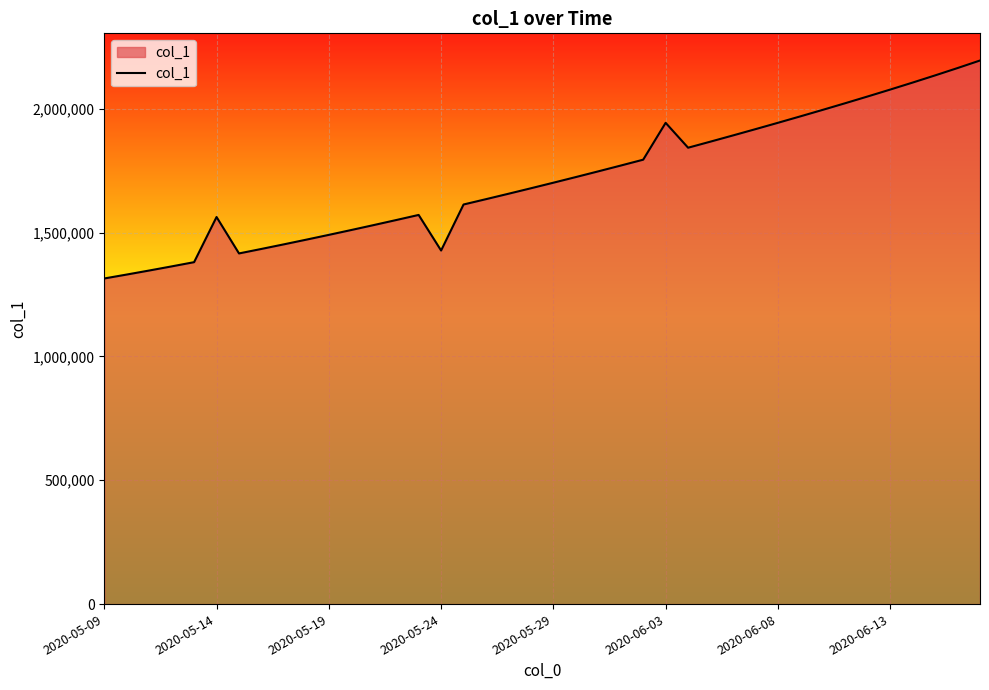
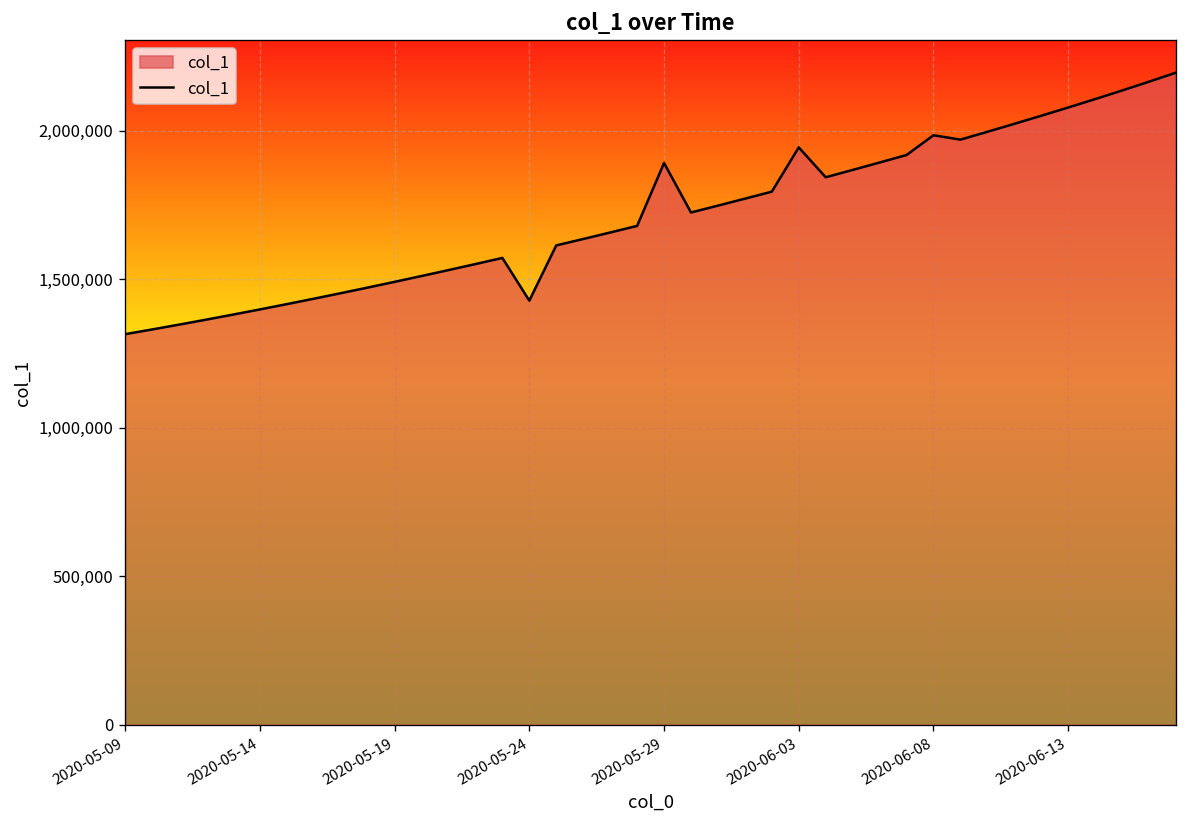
2020-05-14: 1,560,000 -> 1,400,000
2020-05-29: 1,700,000 -> 1,890,000
2020-06-08: 1,940,000 -> 1,980,000
